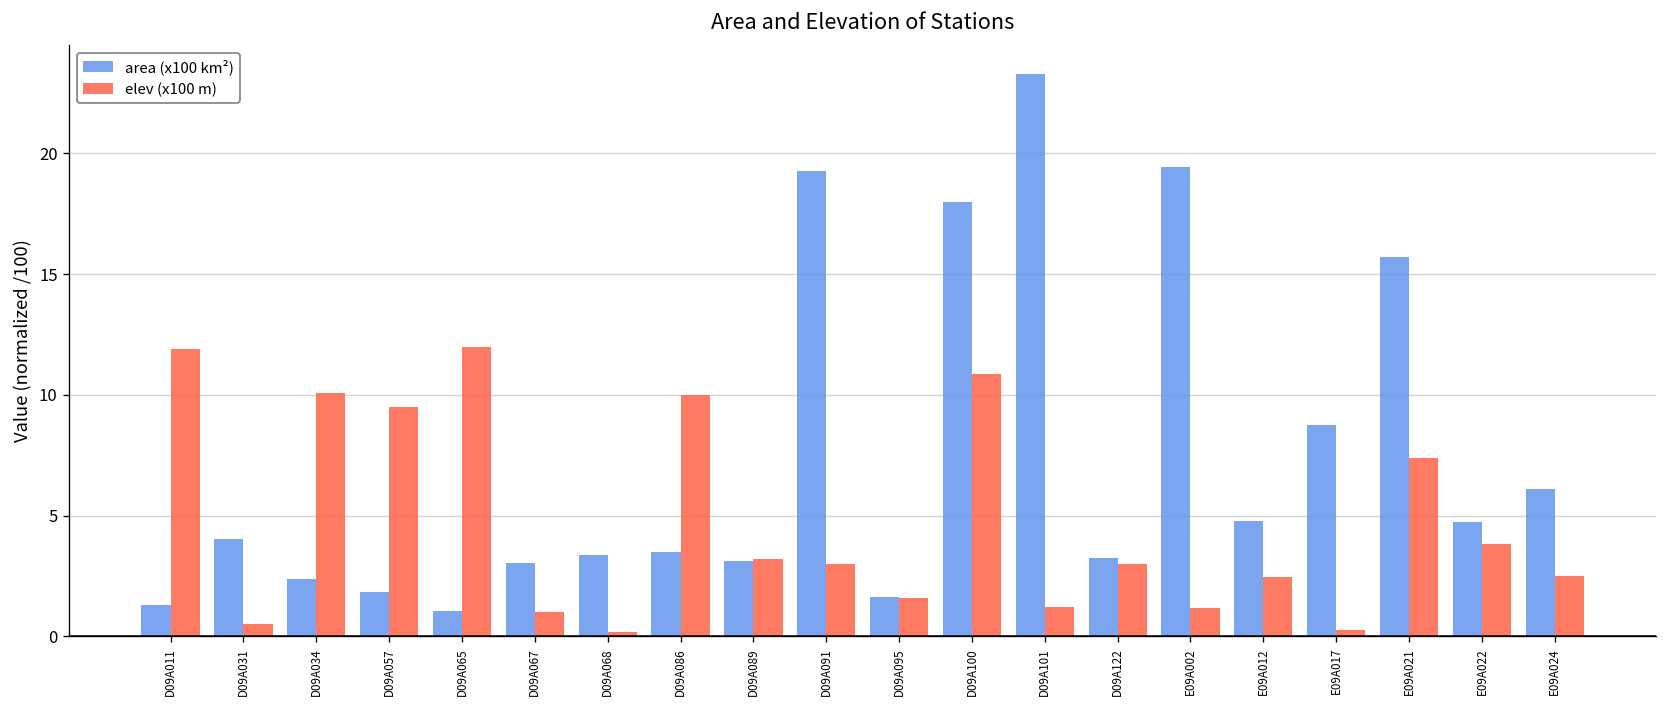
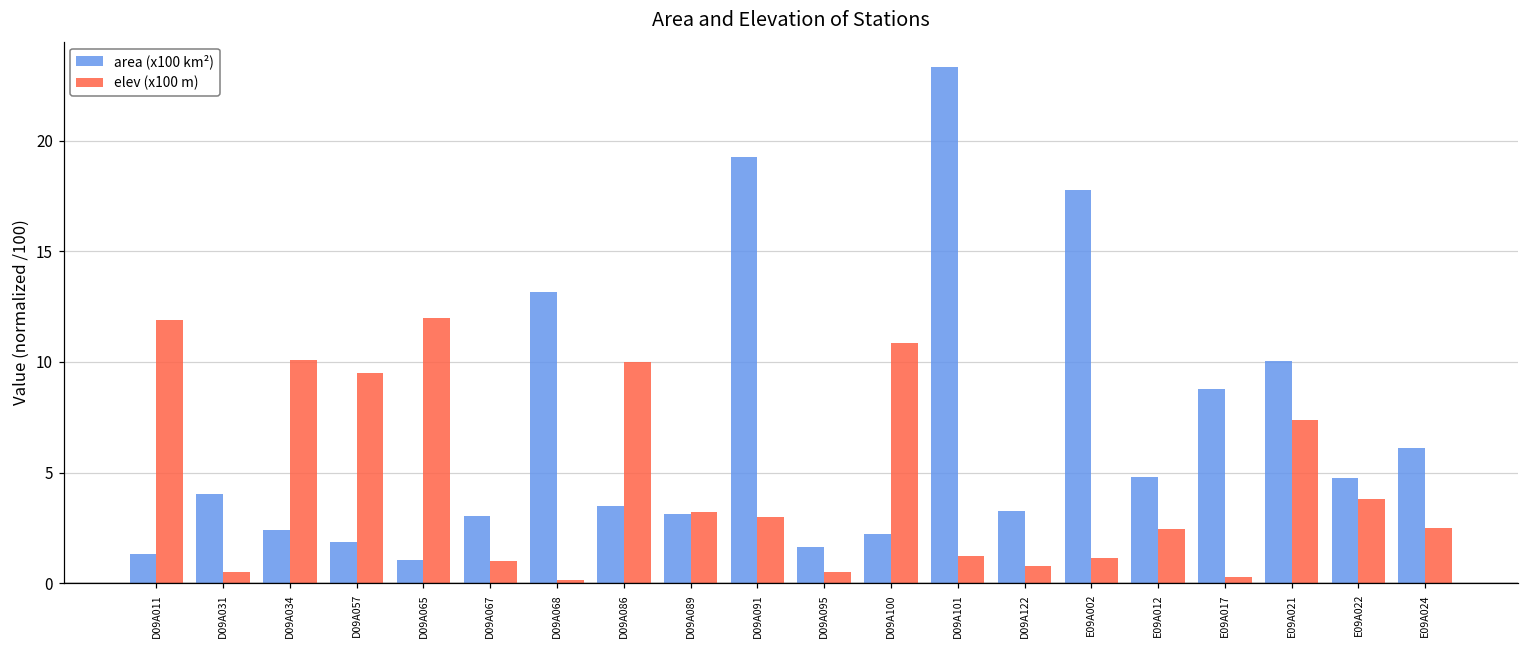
area (x100 km²), D09A068: 3.4 -> 13.2
elev (x100 m), D09A095: 1.6 -> 0.5
area (x100 km²), D09A100: 18.0 -> 2.2
elev (x100 m), D09A122: 3.0 -> 0.8
area (x100 km²), E09A002: 19.4 -> 17.8
area (x100 km²), E09A021: 15.7 -> 10.1
